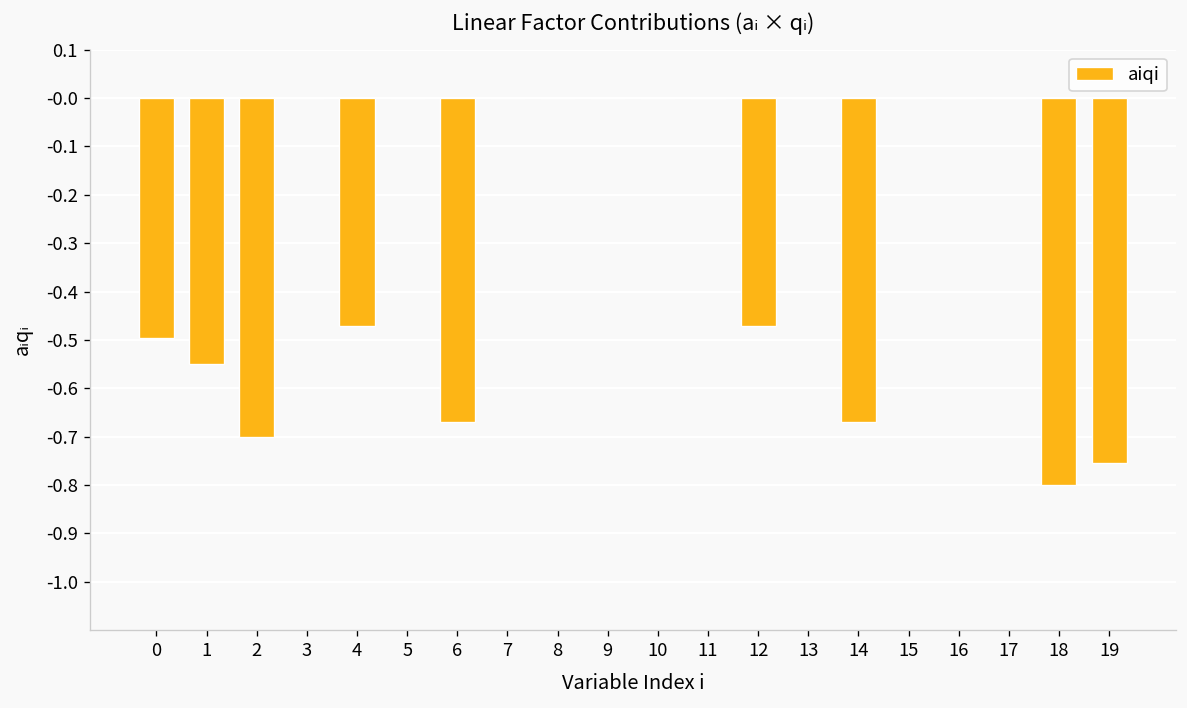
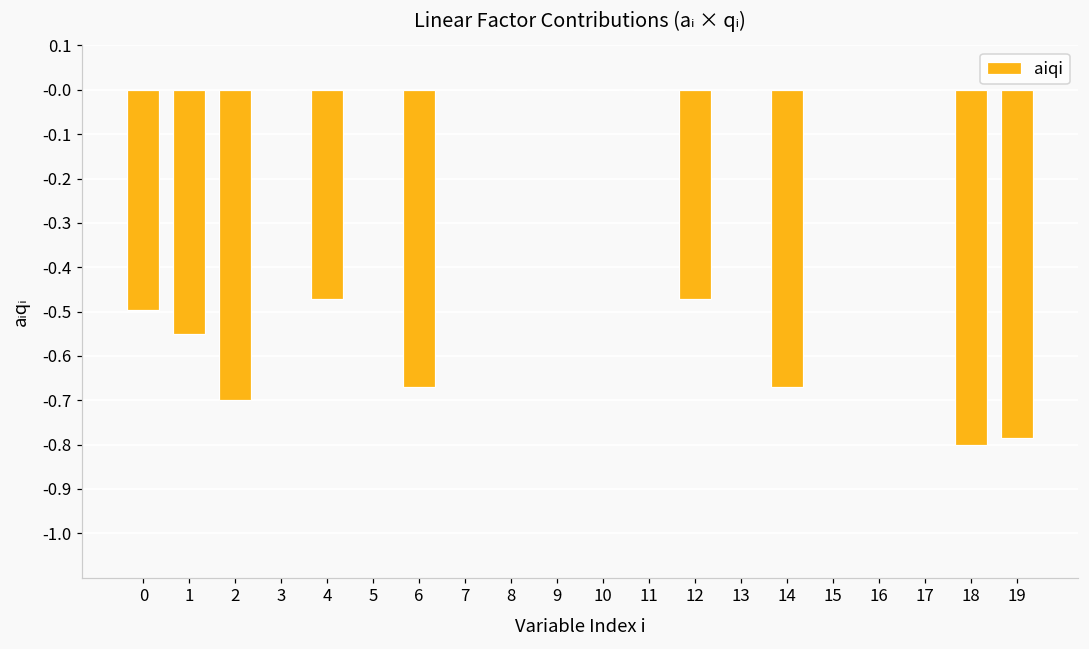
19: -0.76 -> -0.78
